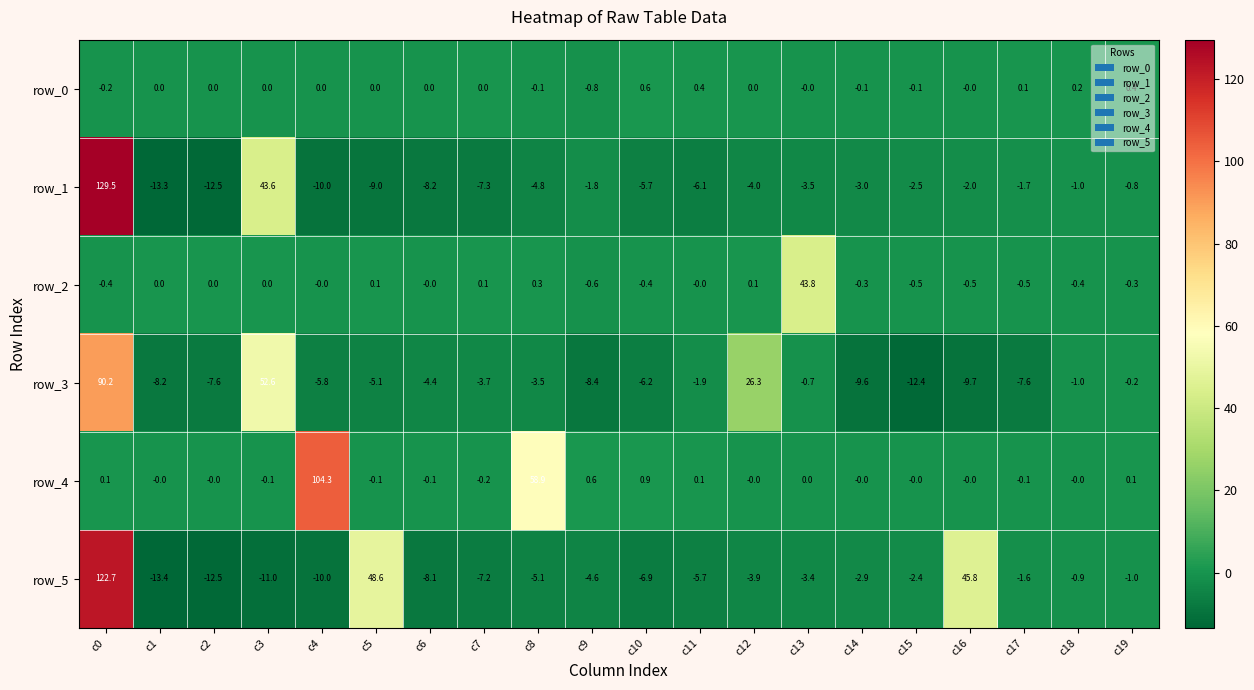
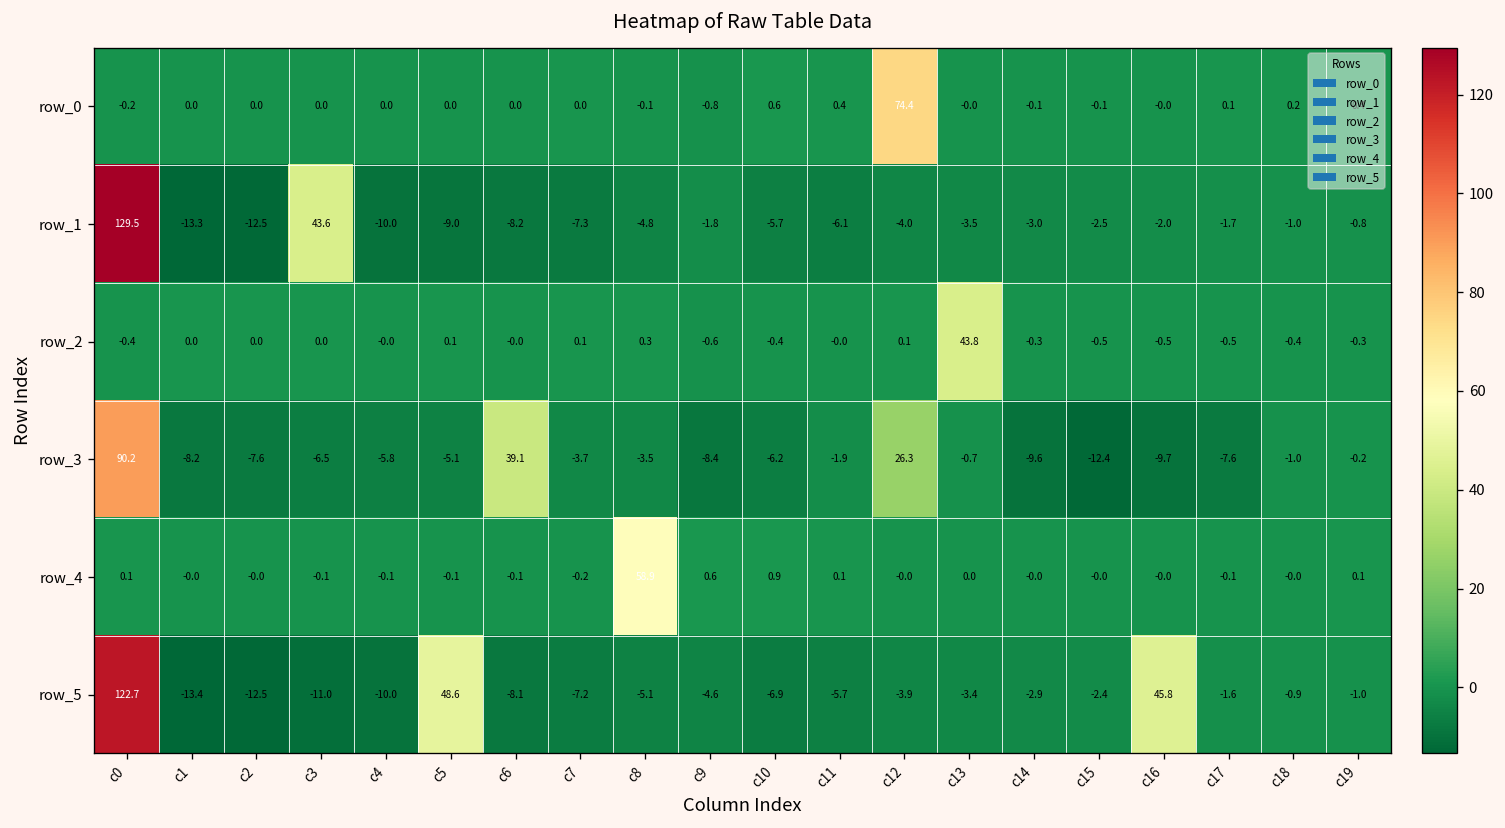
row_0, c12: 0.0 -> 74.4
row_3, c3: 52.6 -> -6.5
row_3, c6: -4.4 -> 39.1
row_4, c4: 104.3 -> -0.1
